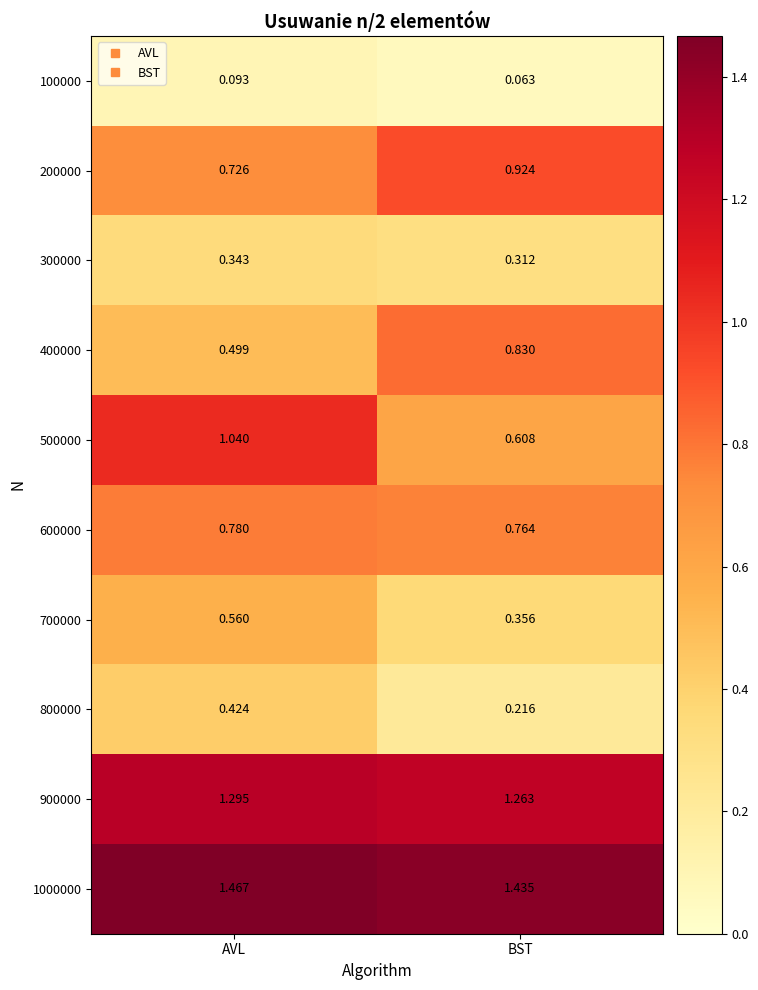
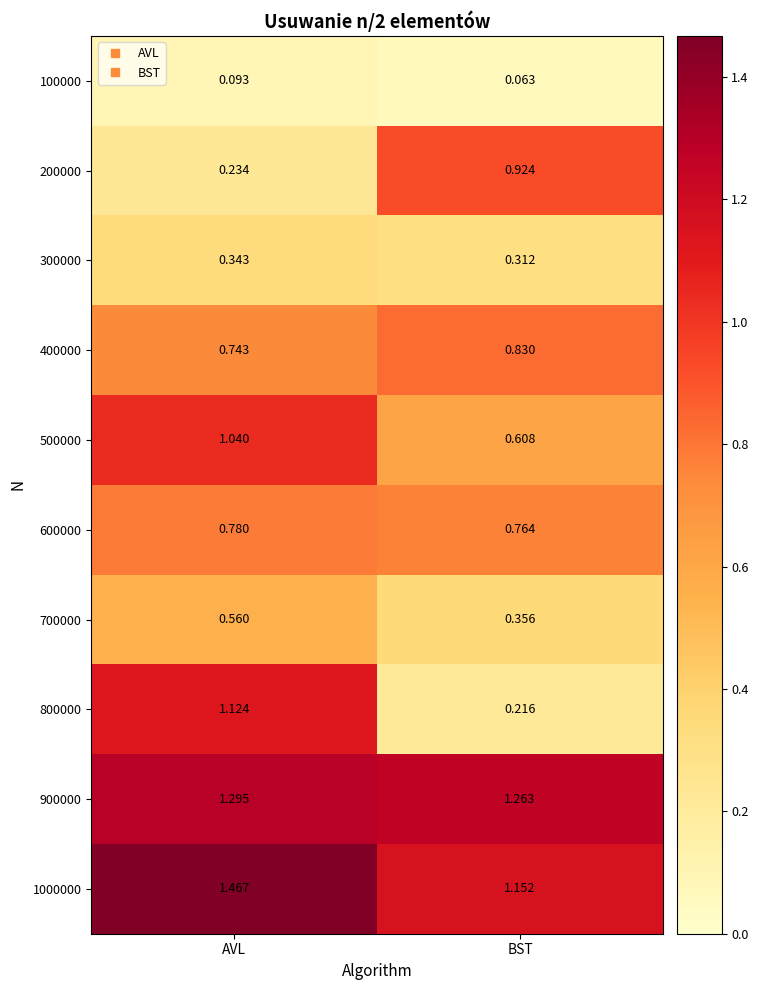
200000, AVL: 0.726 -> 0.234
400000, AVL: 0.499 -> 0.743
800000, AVL: 0.424 -> 1.124
1000000, BST: 1.435 -> 1.152
